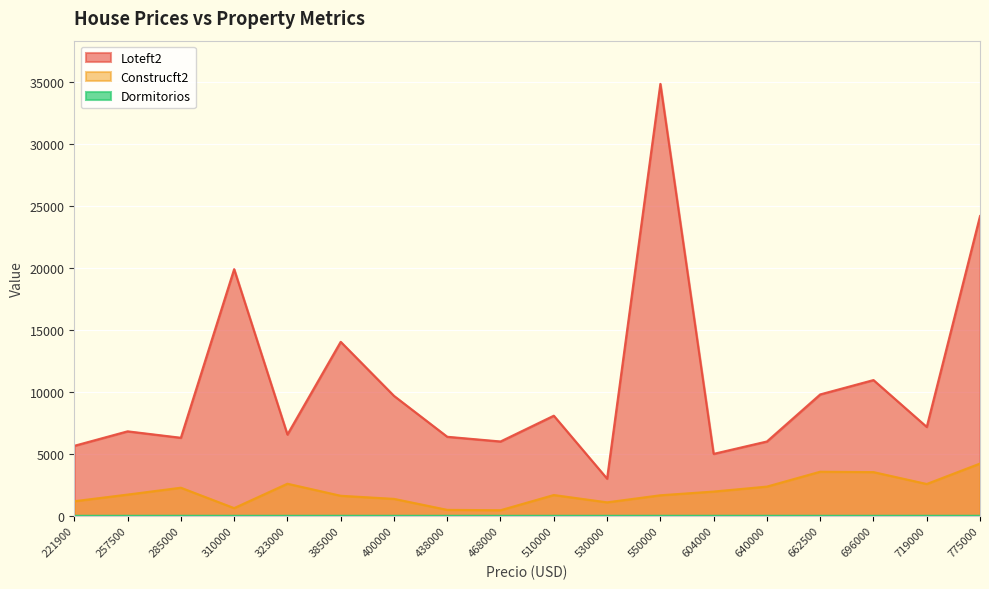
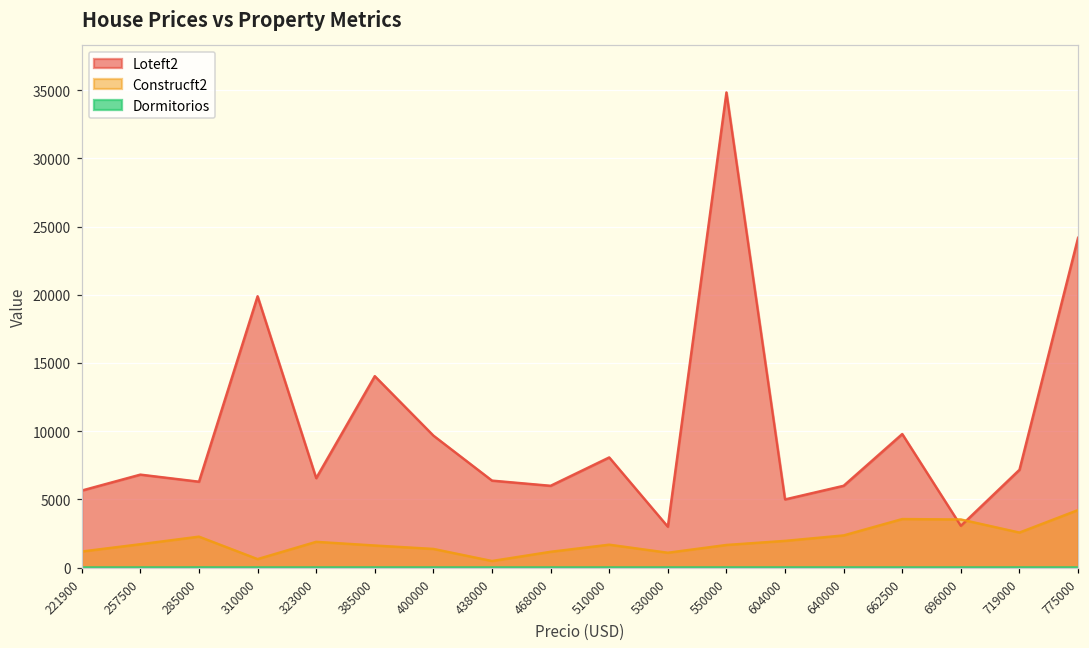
Construcft2, 323000: 2600 -> 1900
Construcft2, 468000: 500 -> 1200
Loteft2, 696000: 11000 -> 3100
